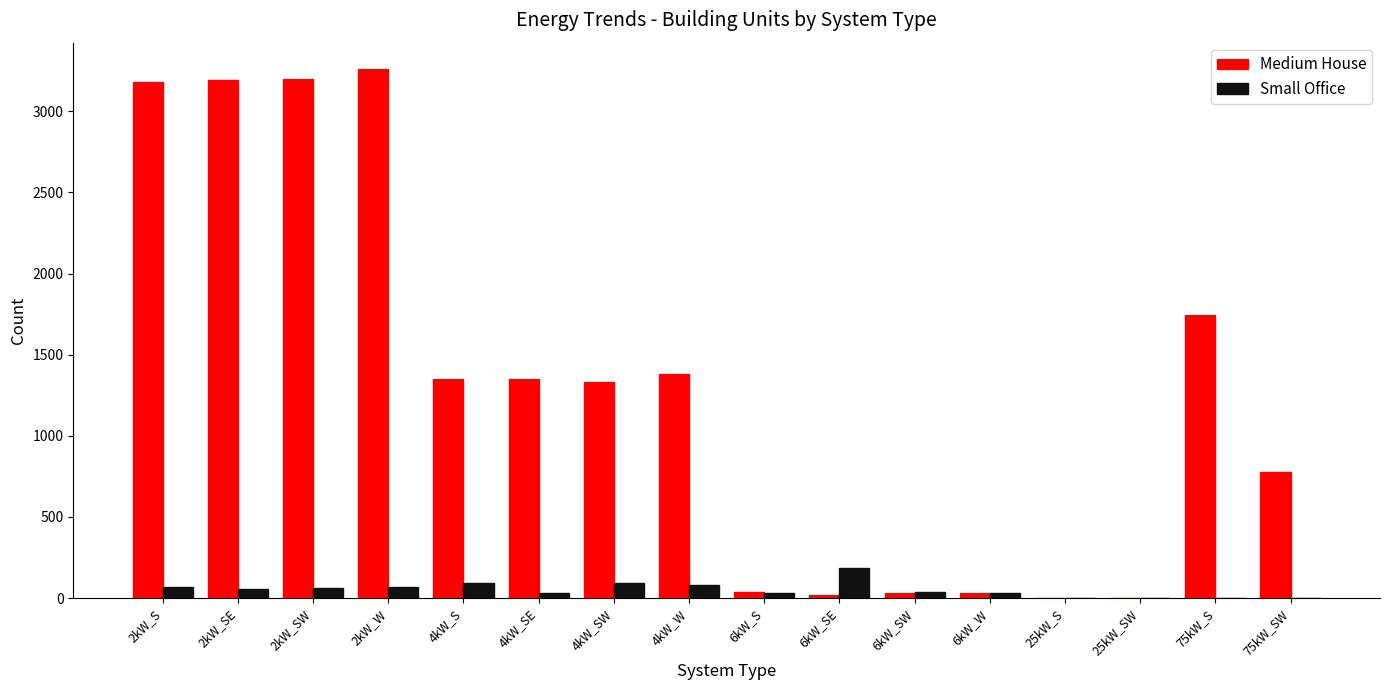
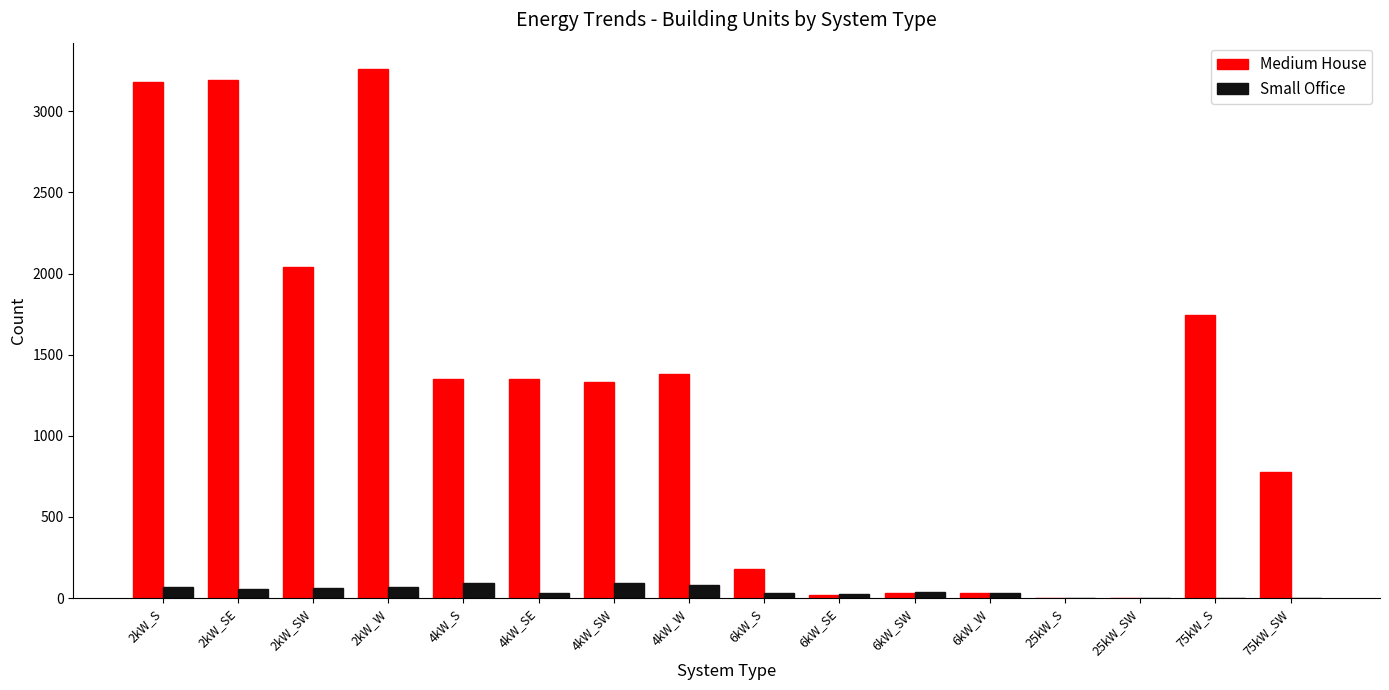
Medium House, 2kW_SW: 3200 -> 2040
Medium House, 6kW_S: 40 -> 180
Small Office, 6kW_SE: 180 -> 30
